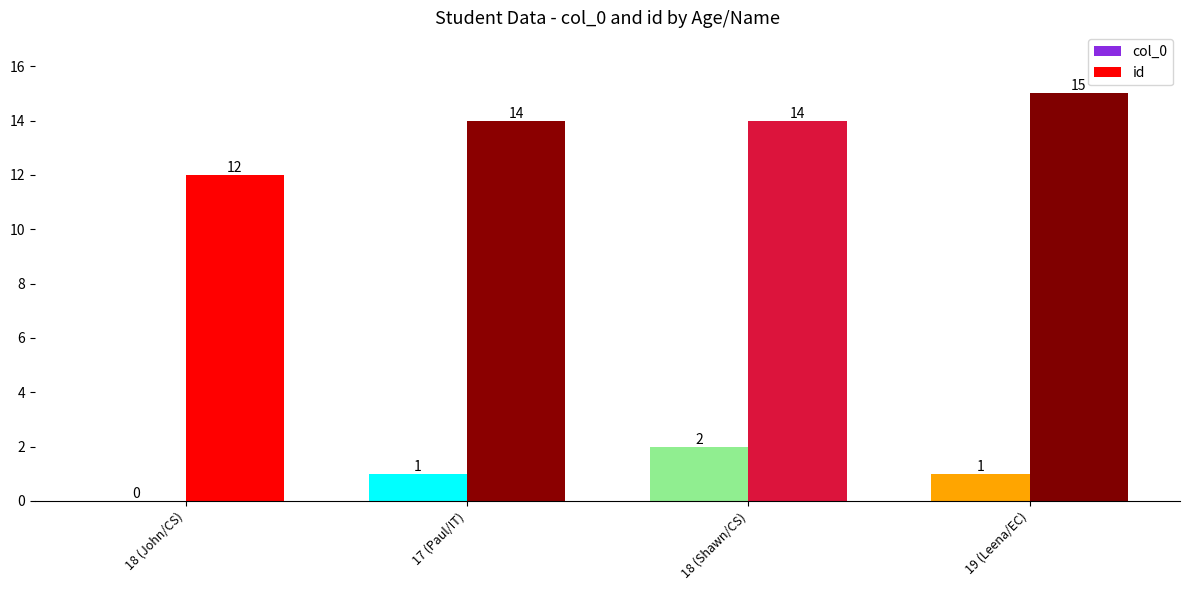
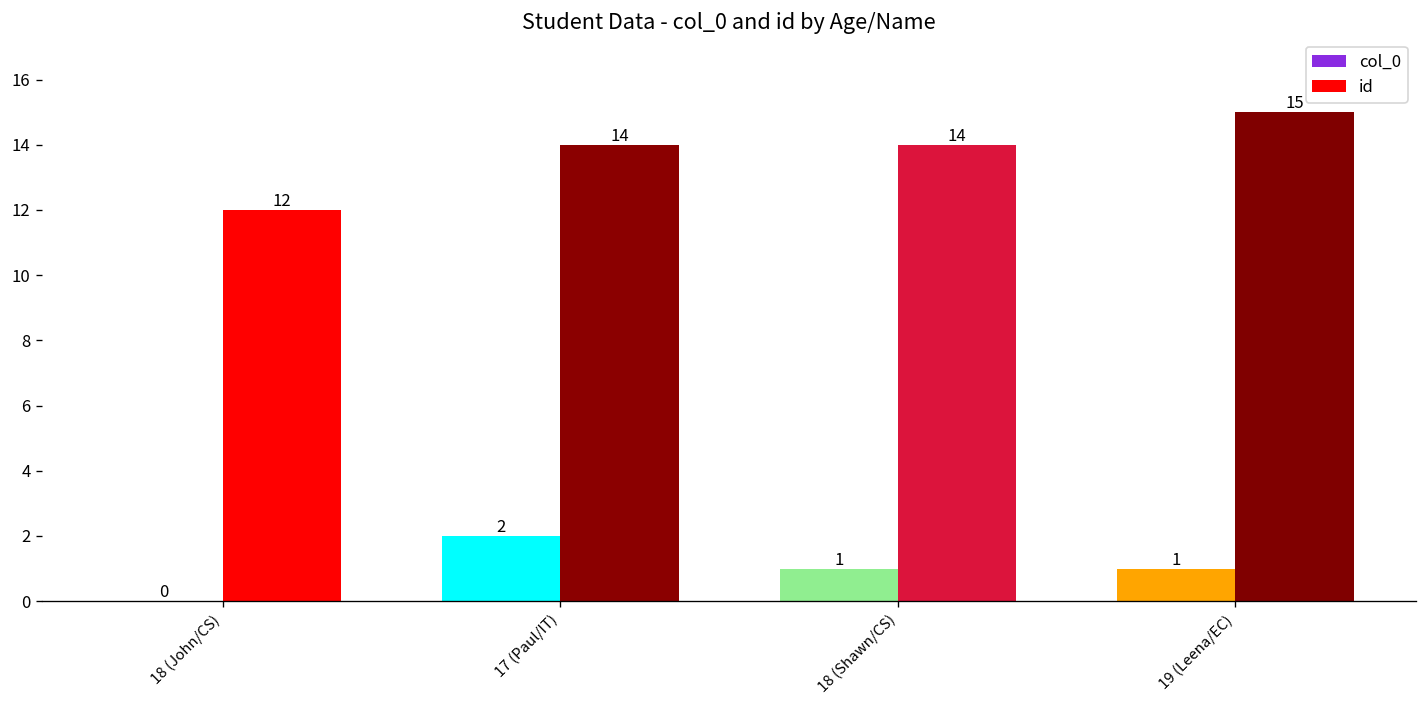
col_0, 17 (Paul/IT): 1 -> 2
col_0, 18 (Shawn/CS): 2 -> 1
